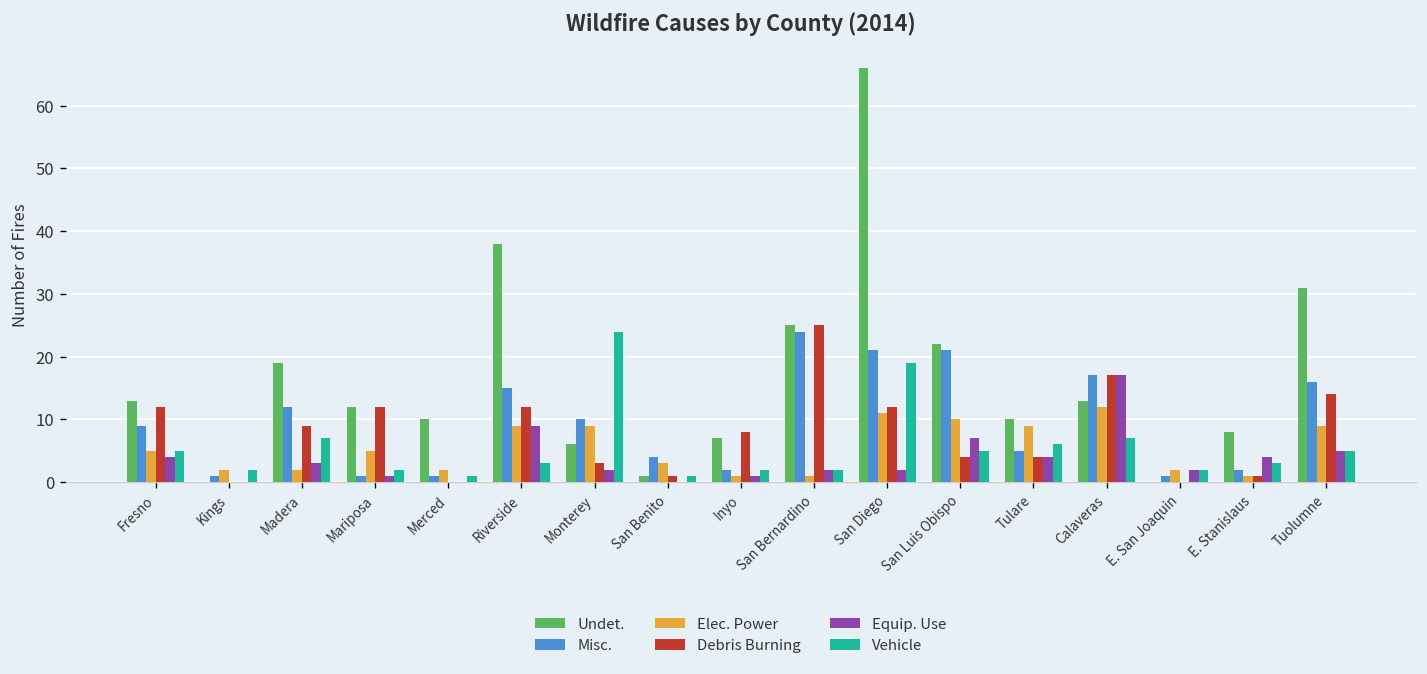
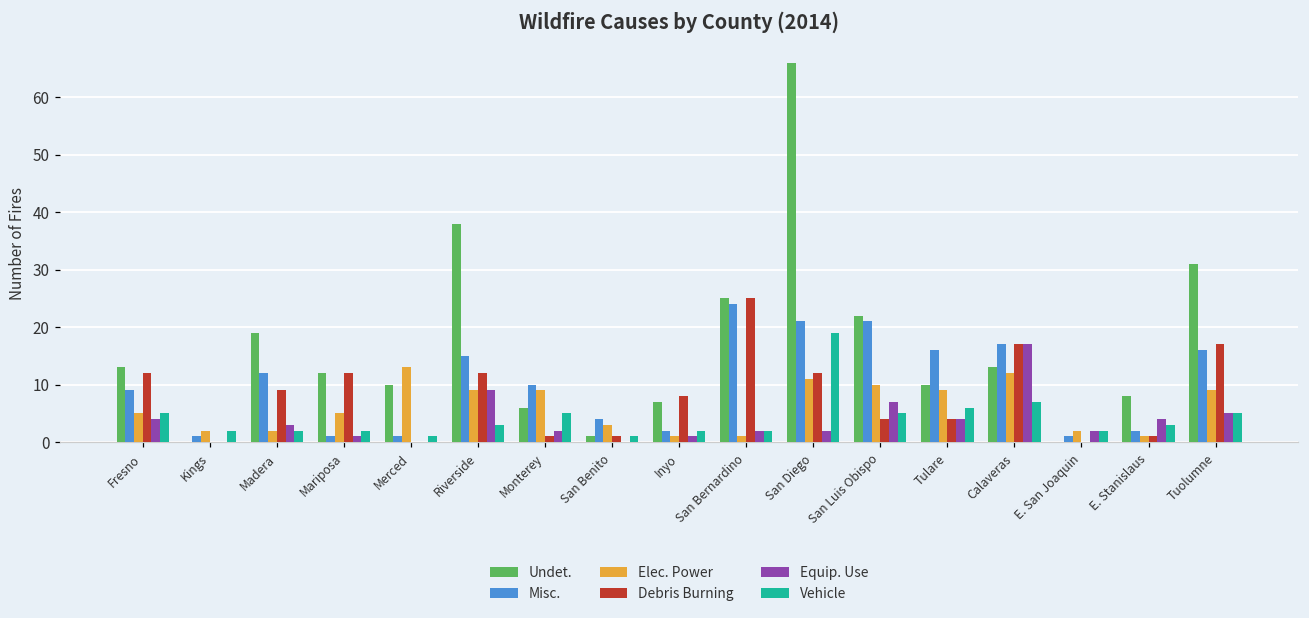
Vehicle, Madera: 7 -> 2
Elec. Power, Merced: 2 -> 13
Debris Burning, Monterey: 3 -> 1
Vehicle, Monterey: 24 -> 5
Misc., Tulare: 5 -> 16
Debris Burning, Tuolumne: 14 -> 17
